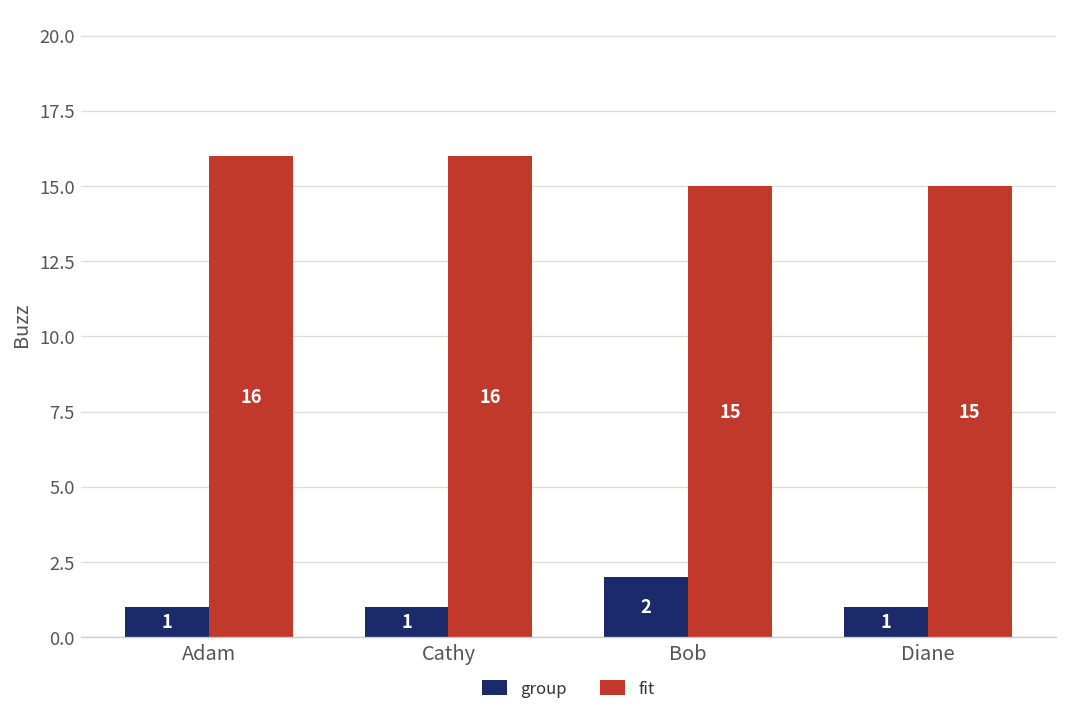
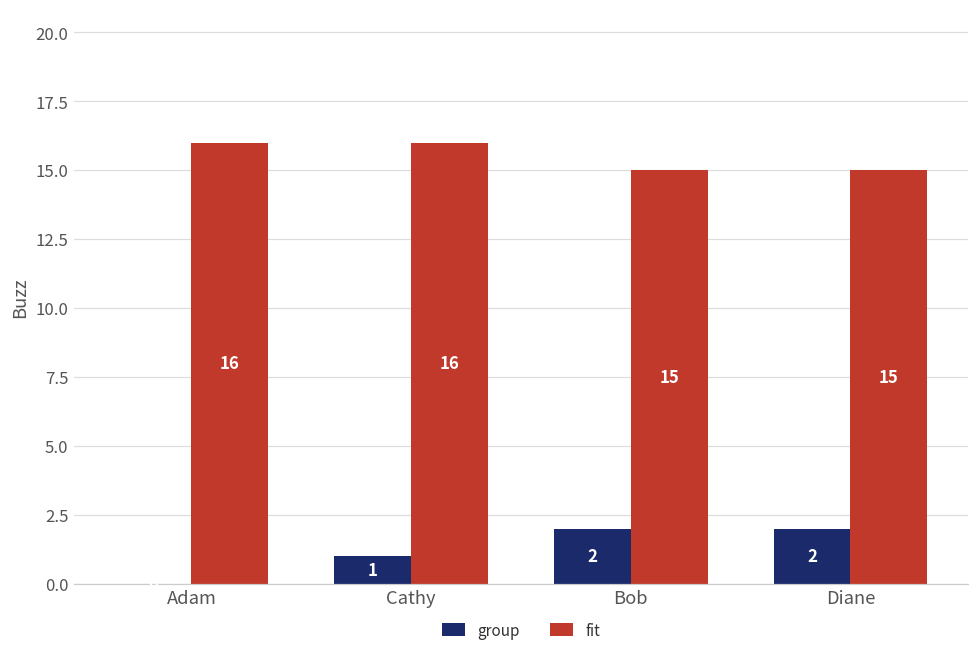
group, Adam: 1 -> 0
group, Diane: 1 -> 2
